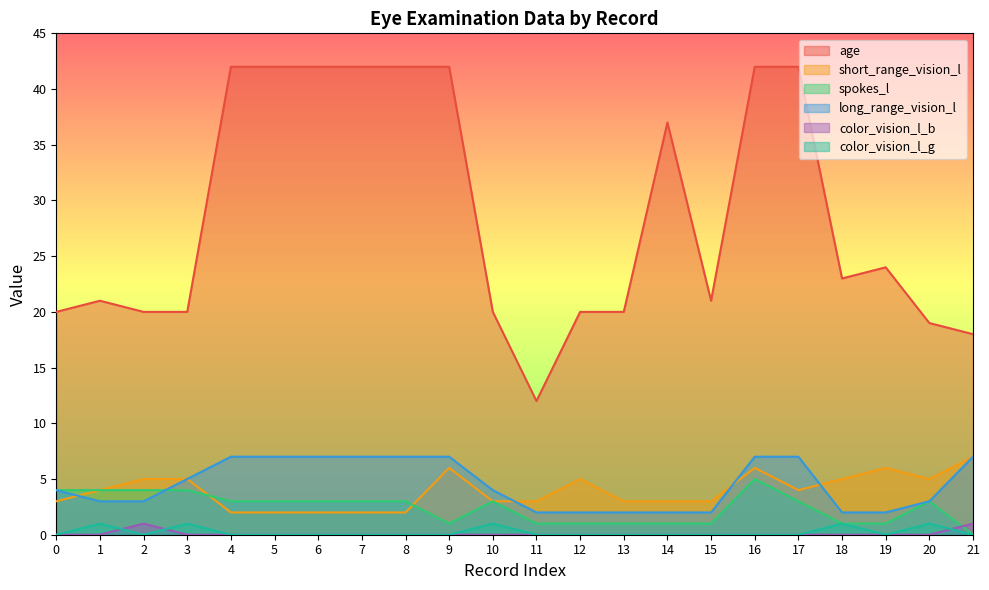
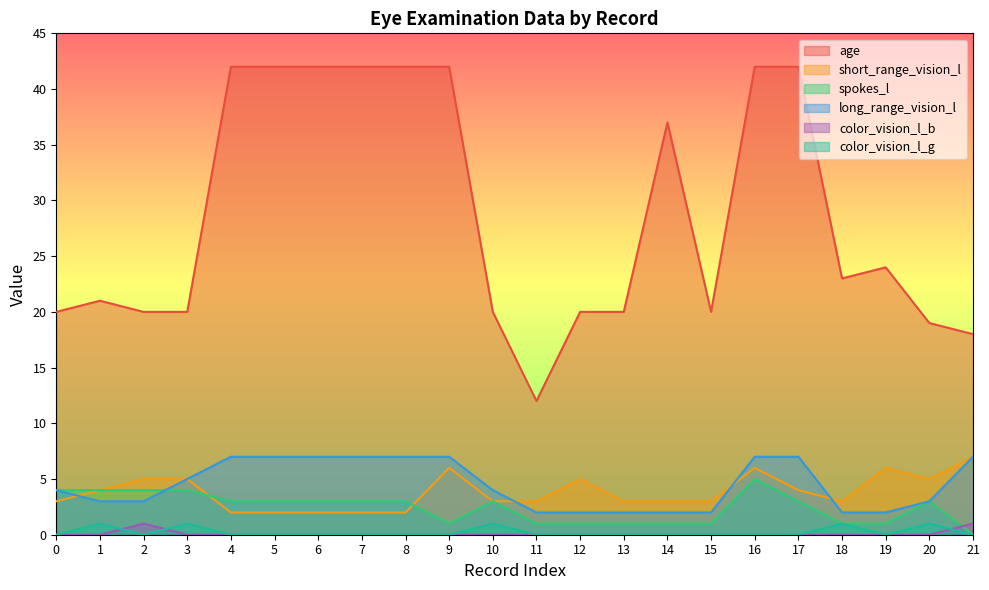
age, 15: 21 -> 20
short_range_vision_l, 18: 5 -> 3
